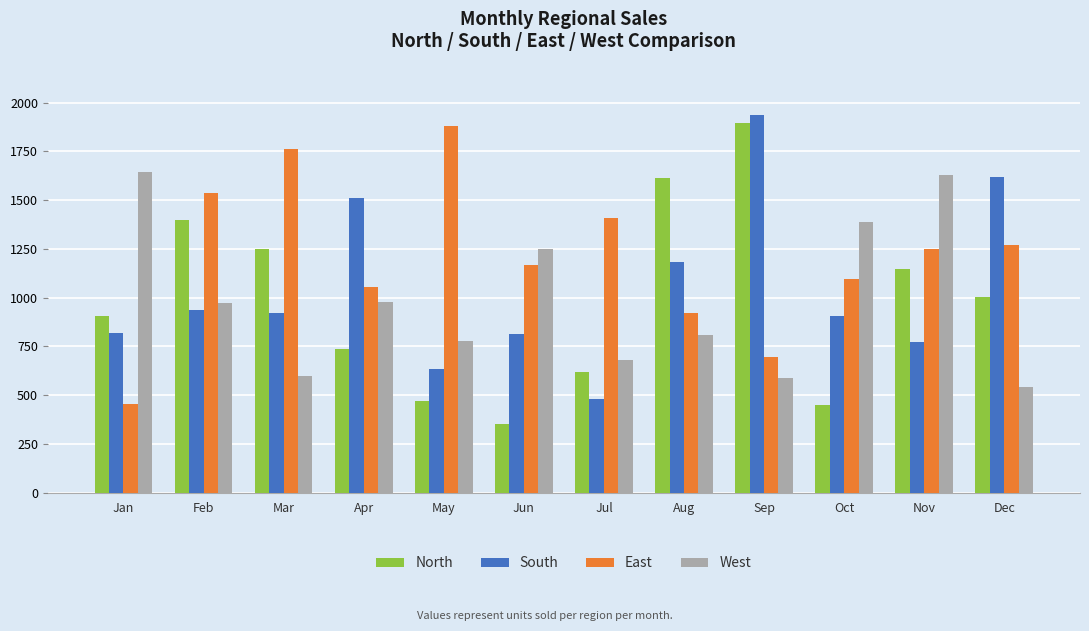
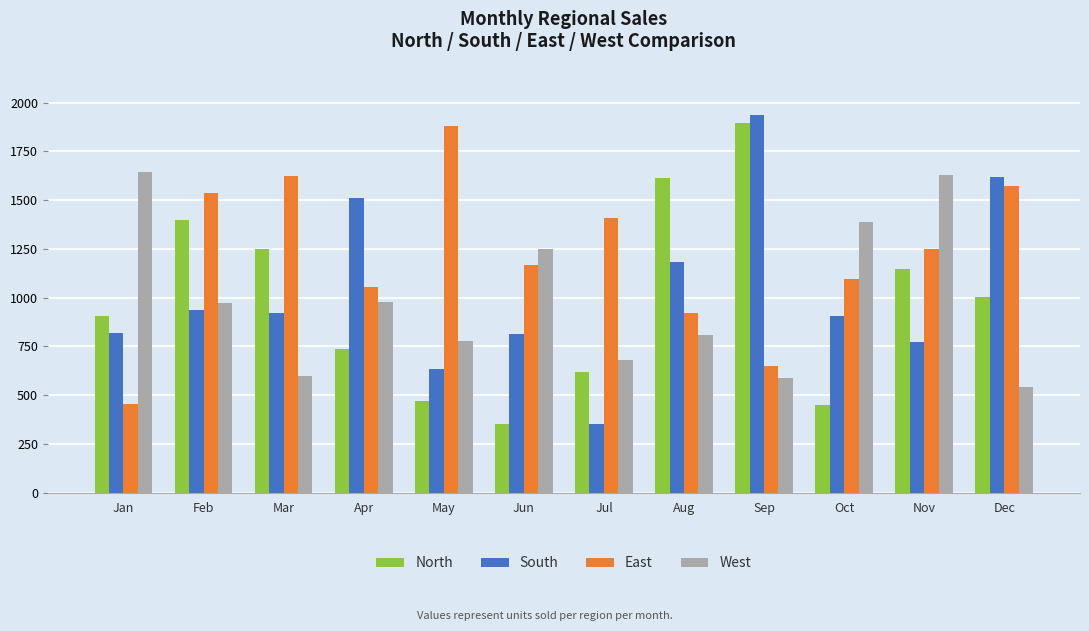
East, Mar: 1760 -> 1630
South, Jul: 480 -> 350
East, Sep: 690 -> 650
East, Dec: 1270 -> 1570
